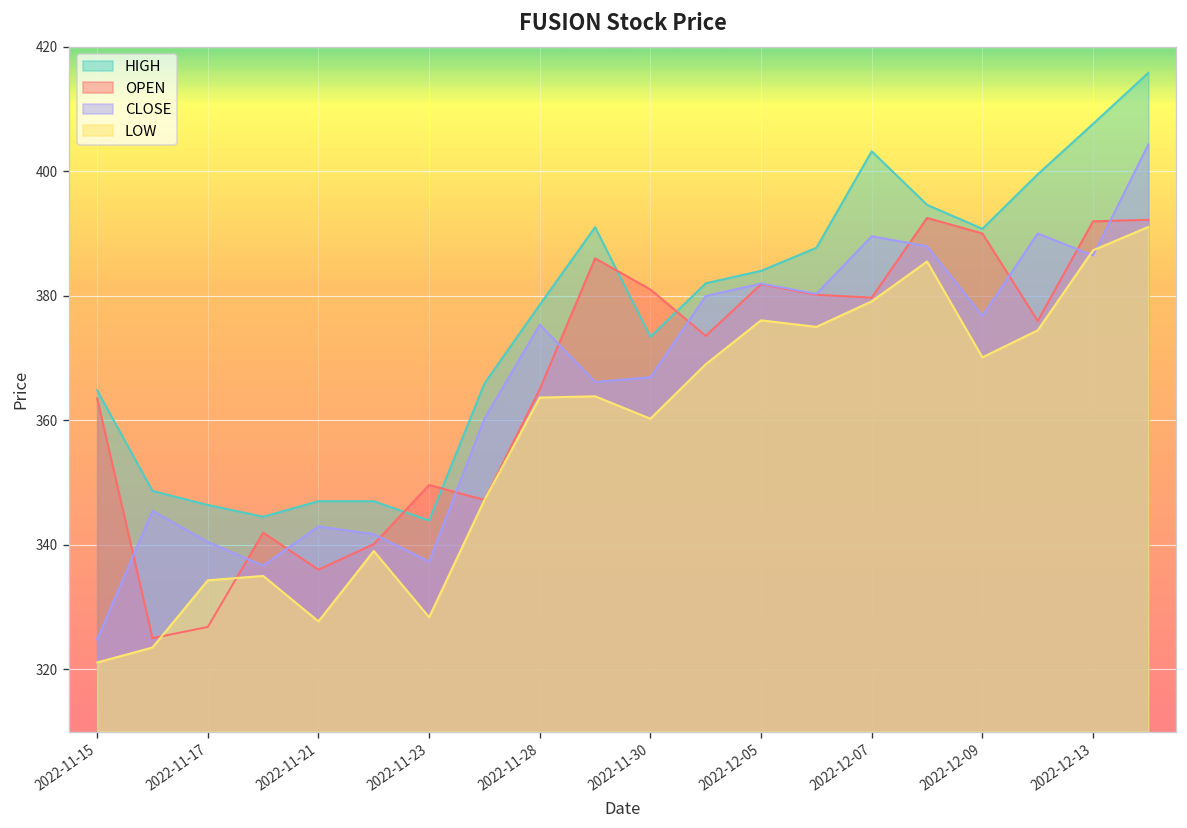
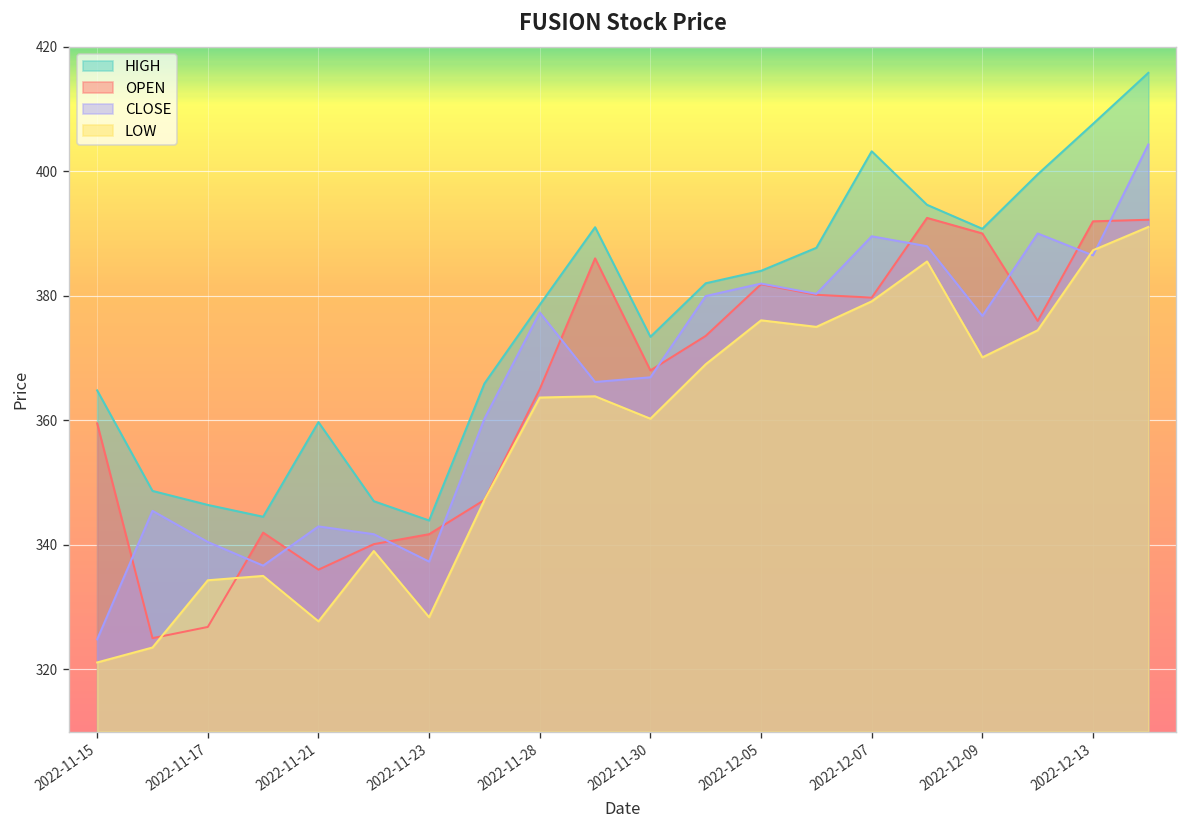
OPEN, 2022-11-15: 364 -> 360
HIGH, 2022-11-21: 347 -> 360
OPEN, 2022-11-23: 350 -> 342
CLOSE, 2022-11-28: 375 -> 377
OPEN, 2022-11-30: 381 -> 368
